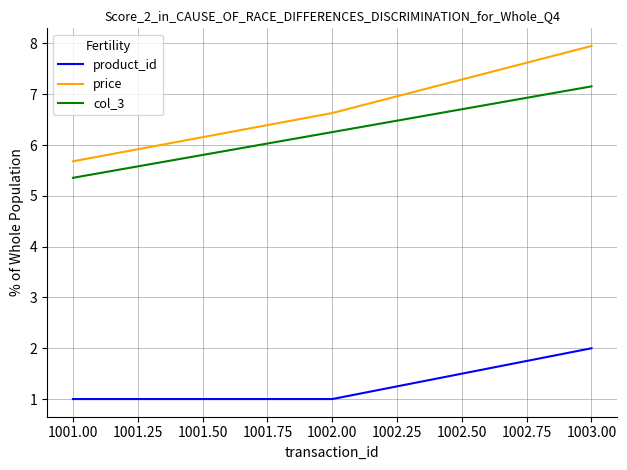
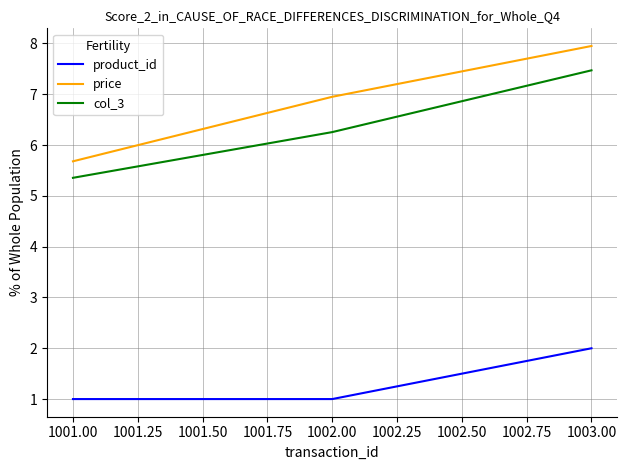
price, 1002.00: 6.6 -> 7.0
col_3, 1003.00: 7.2 -> 7.5
